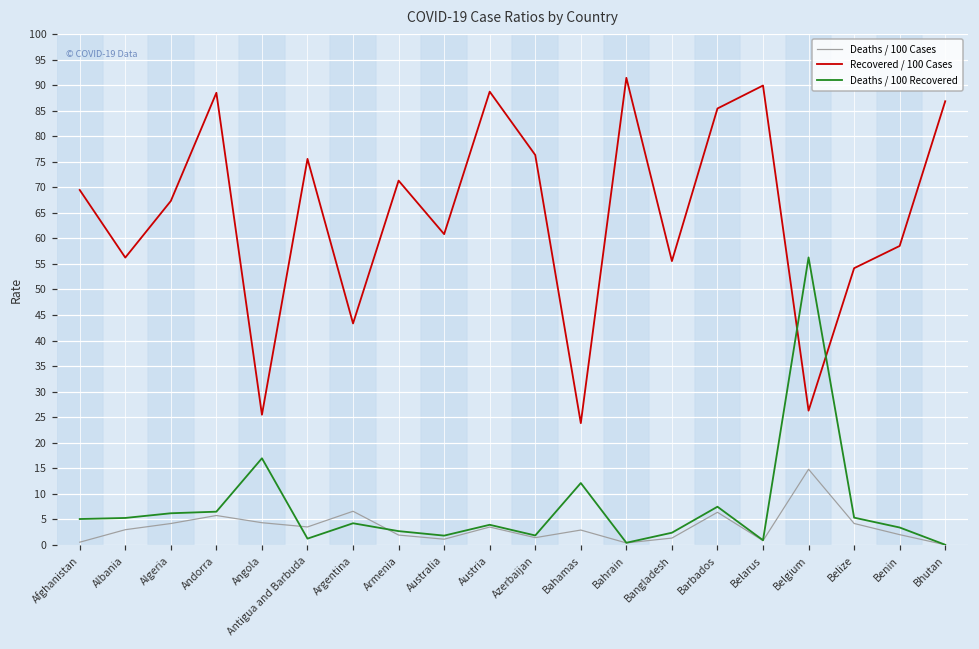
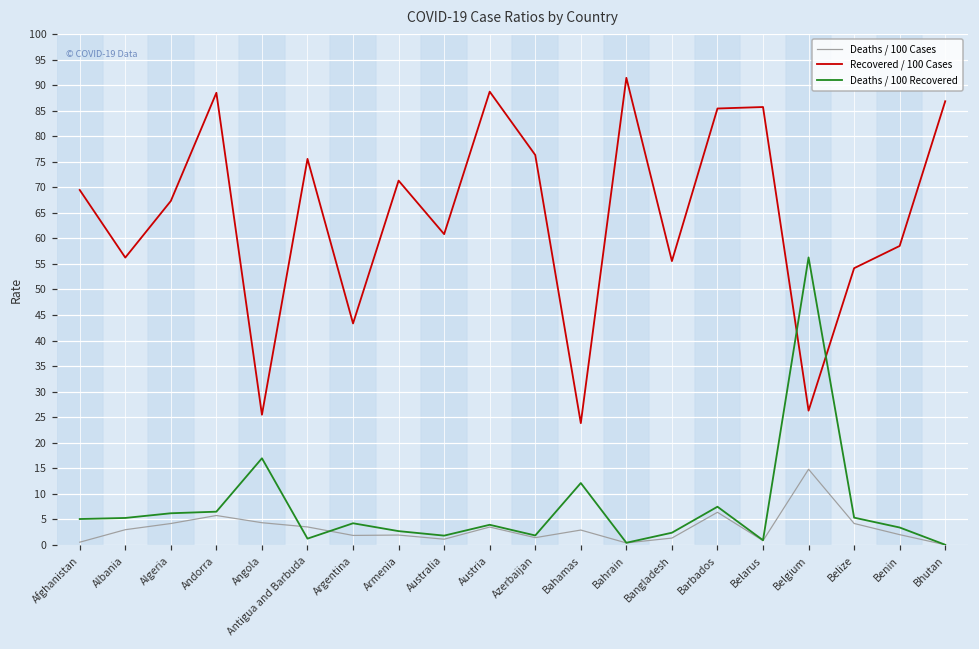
Deaths / 100 Cases, Argentina: 7 -> 2
Recovered / 100 Cases, Belarus: 90 -> 86
